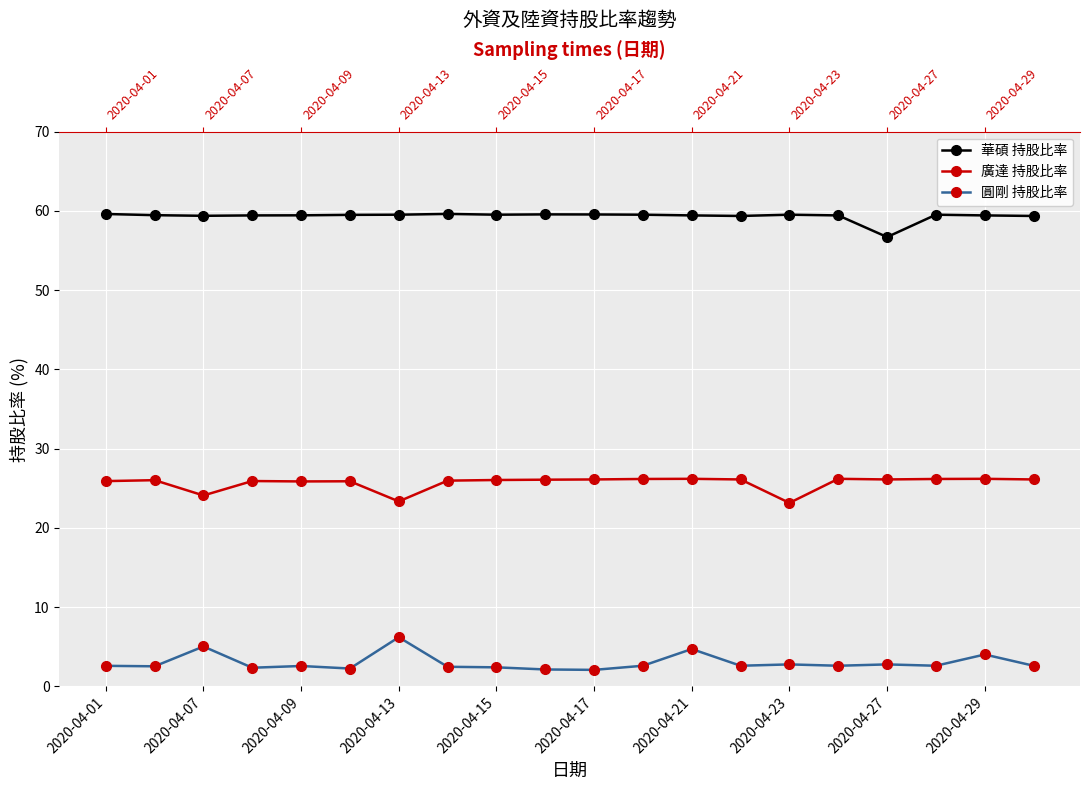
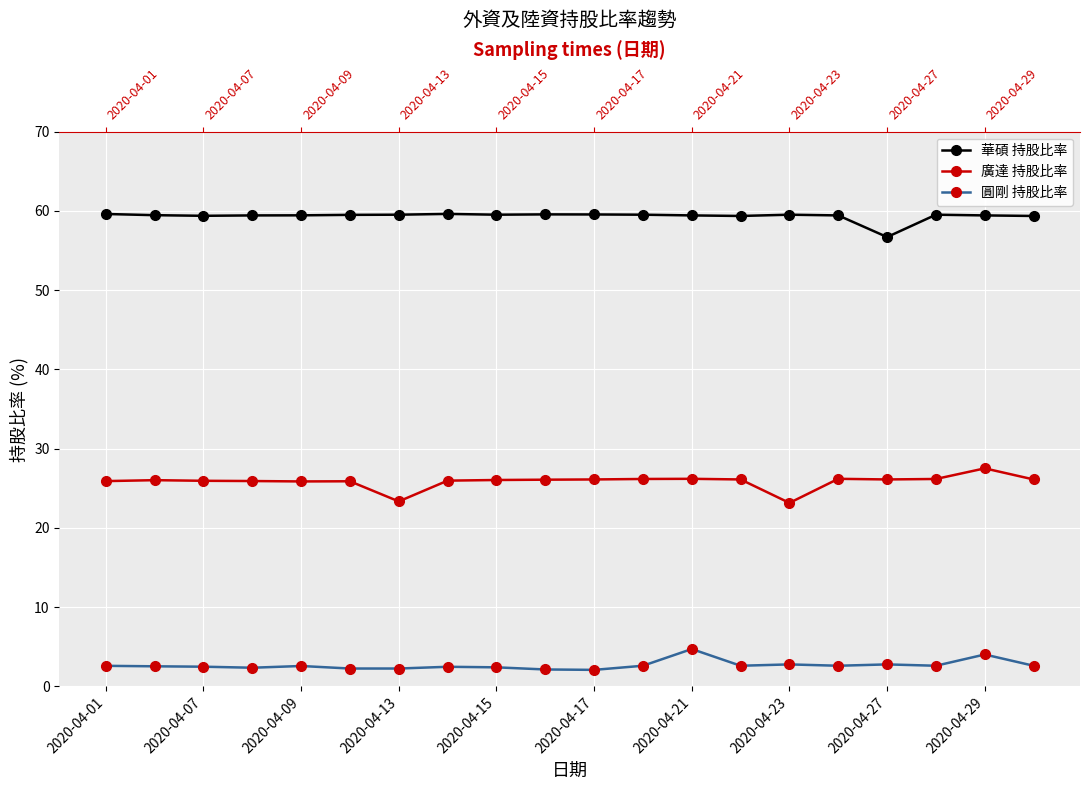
廣達 持股比率, 2020-04-07: 24 -> 26
圓剛 持股比率, 2020-04-07: 5 -> 2
圓剛 持股比率, 2020-04-13: 6 -> 2
廣達 持股比率, 2020-04-29: 26 -> 28
